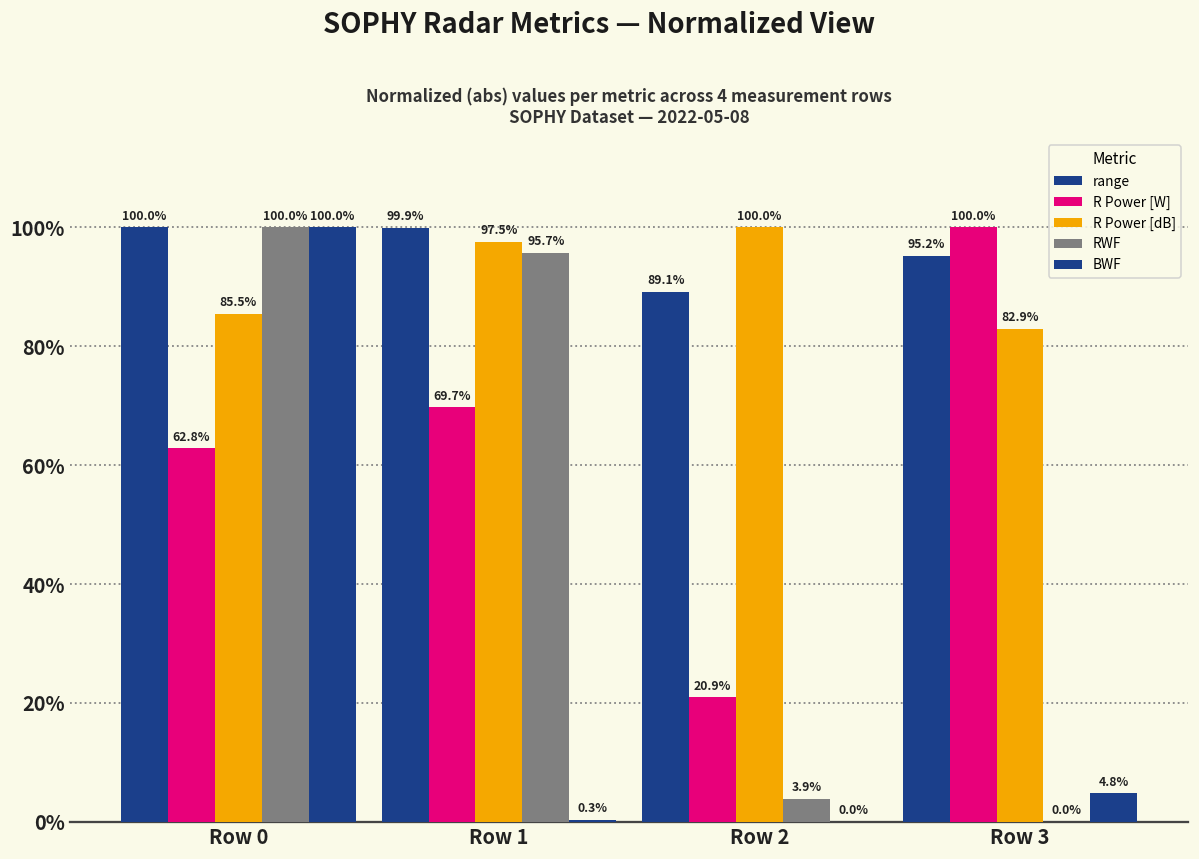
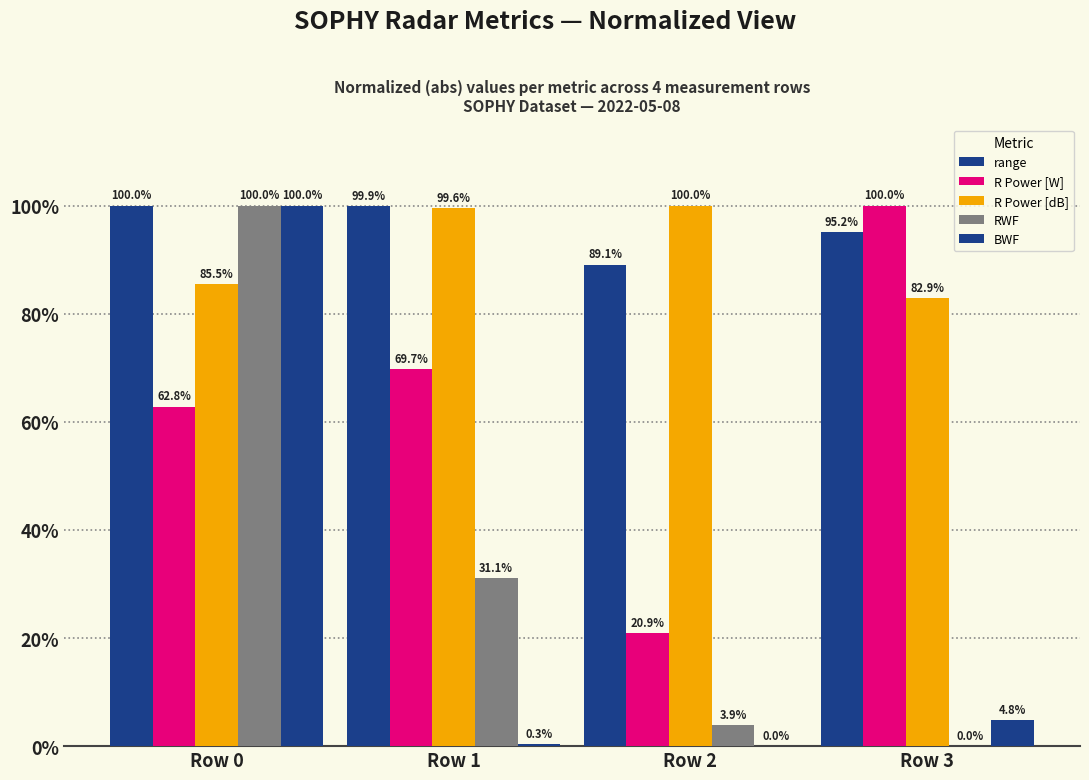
R Power [dB], Row 1: 97.5% -> 99.6%
RWF, Row 1: 95.7% -> 31.1%
